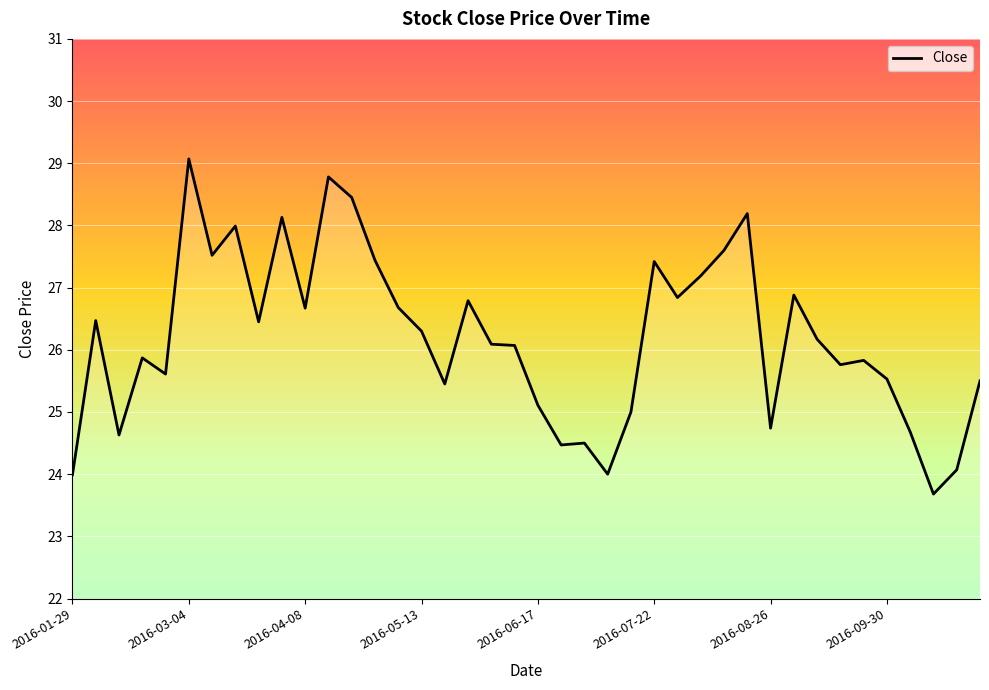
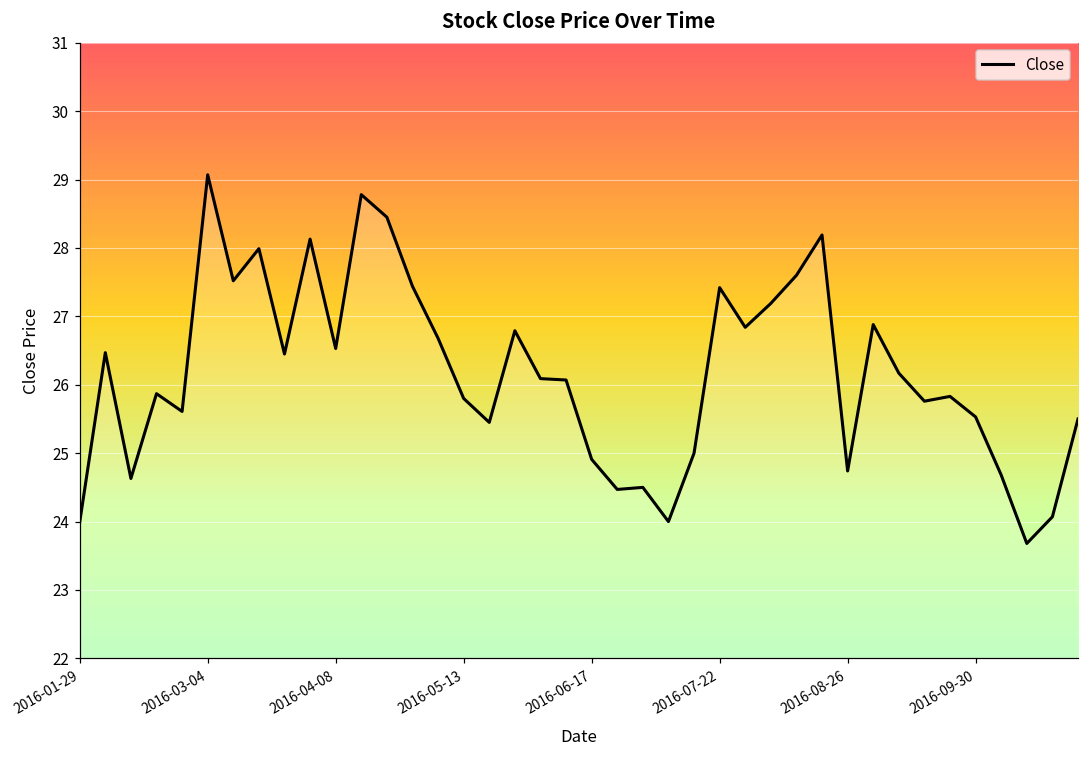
2016-04-08: 26.7 -> 26.5
2016-05-13: 26.3 -> 25.8
2016-06-17: 25.1 -> 24.9
